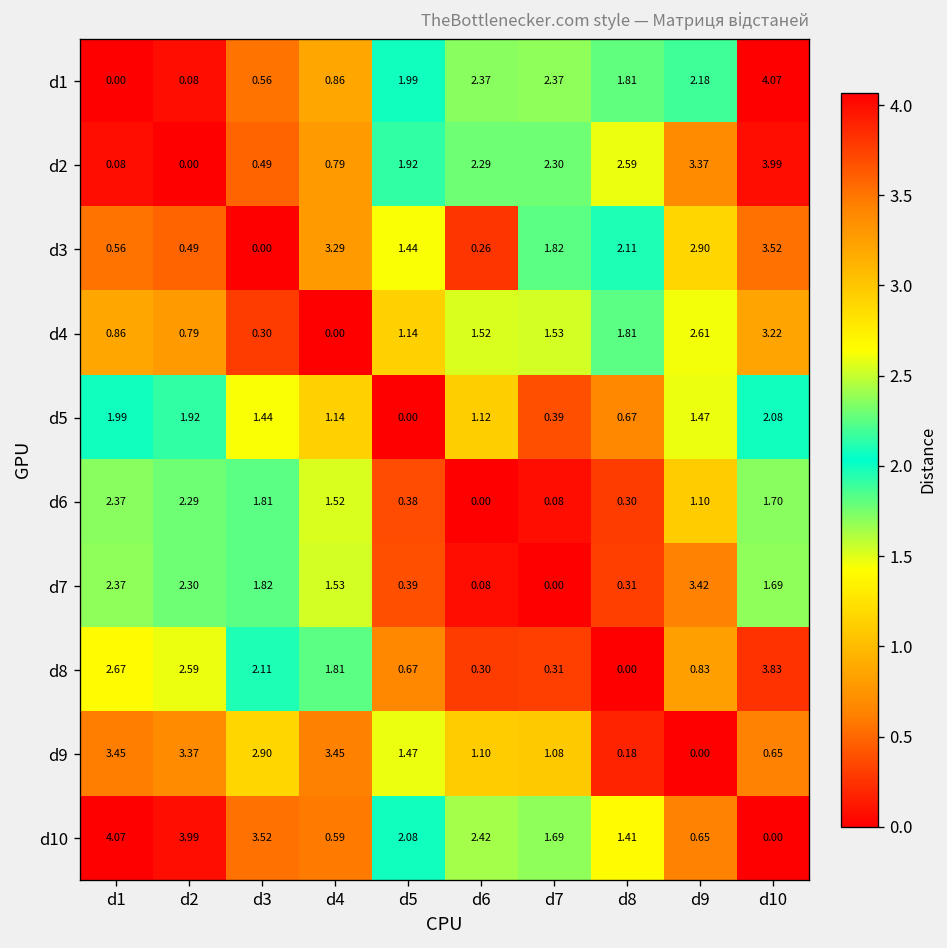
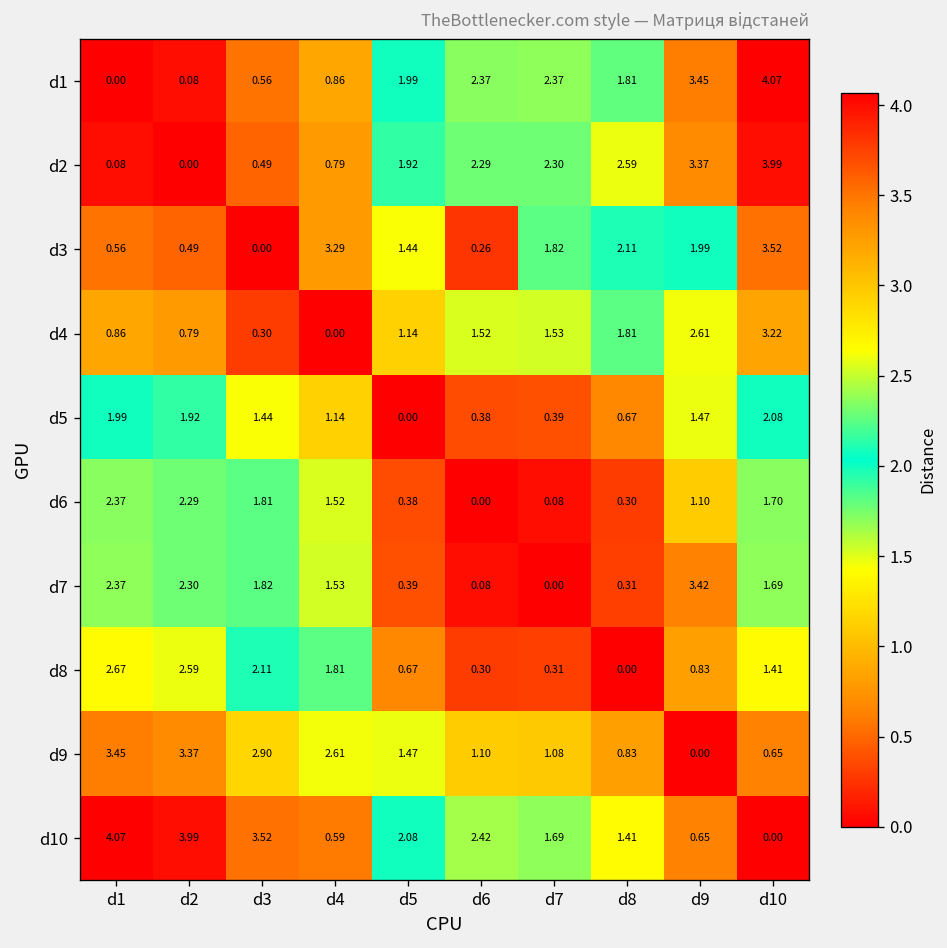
d1, d9: 2.18 -> 3.45
d3, d9: 2.90 -> 1.99
d5, d6: 1.12 -> 0.38
d8, d10: 3.83 -> 1.41
d9, d4: 3.45 -> 2.61
d9, d8: 0.18 -> 0.83
